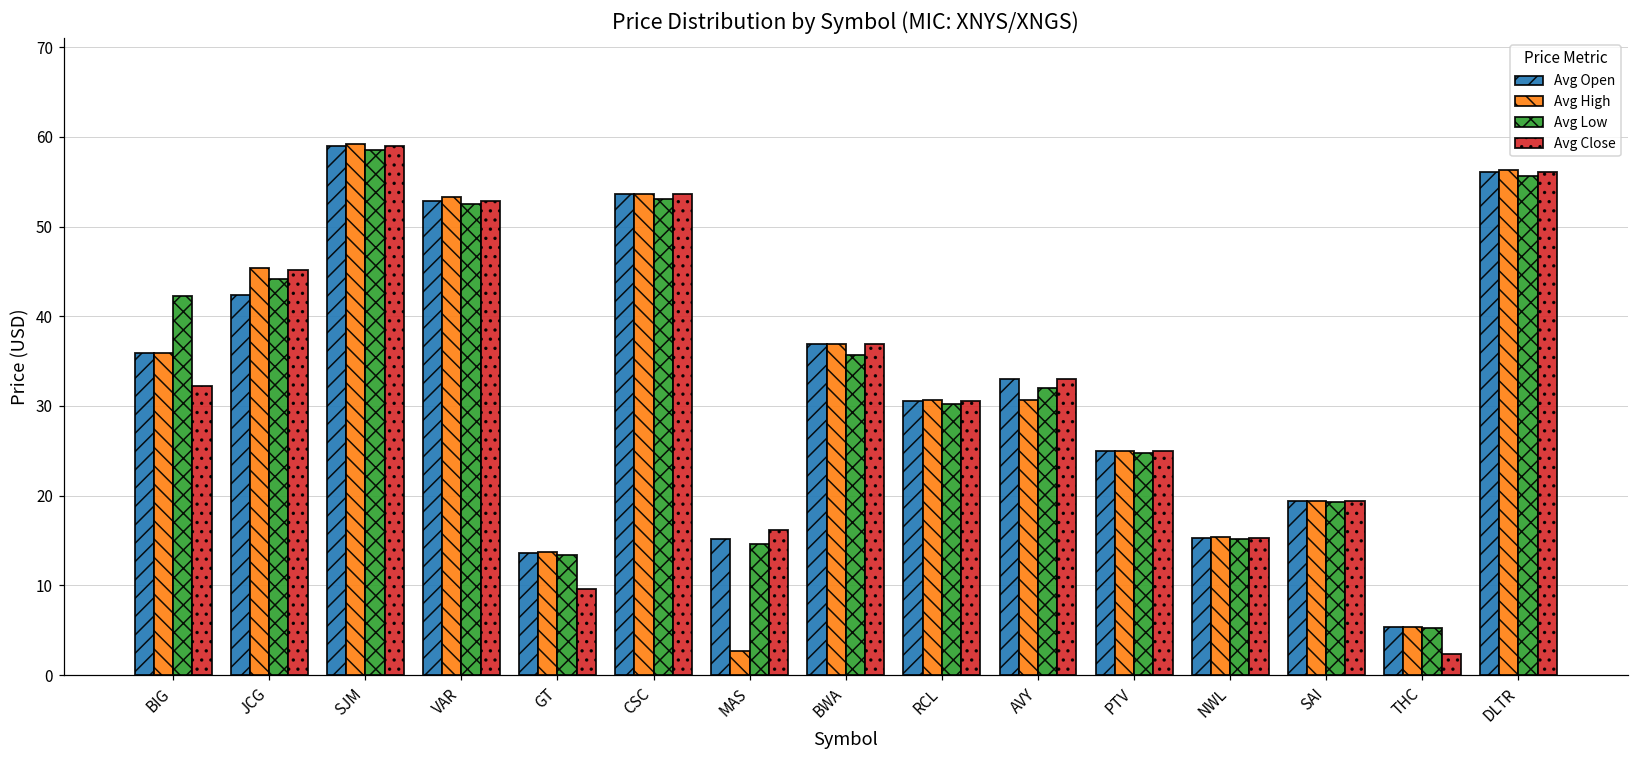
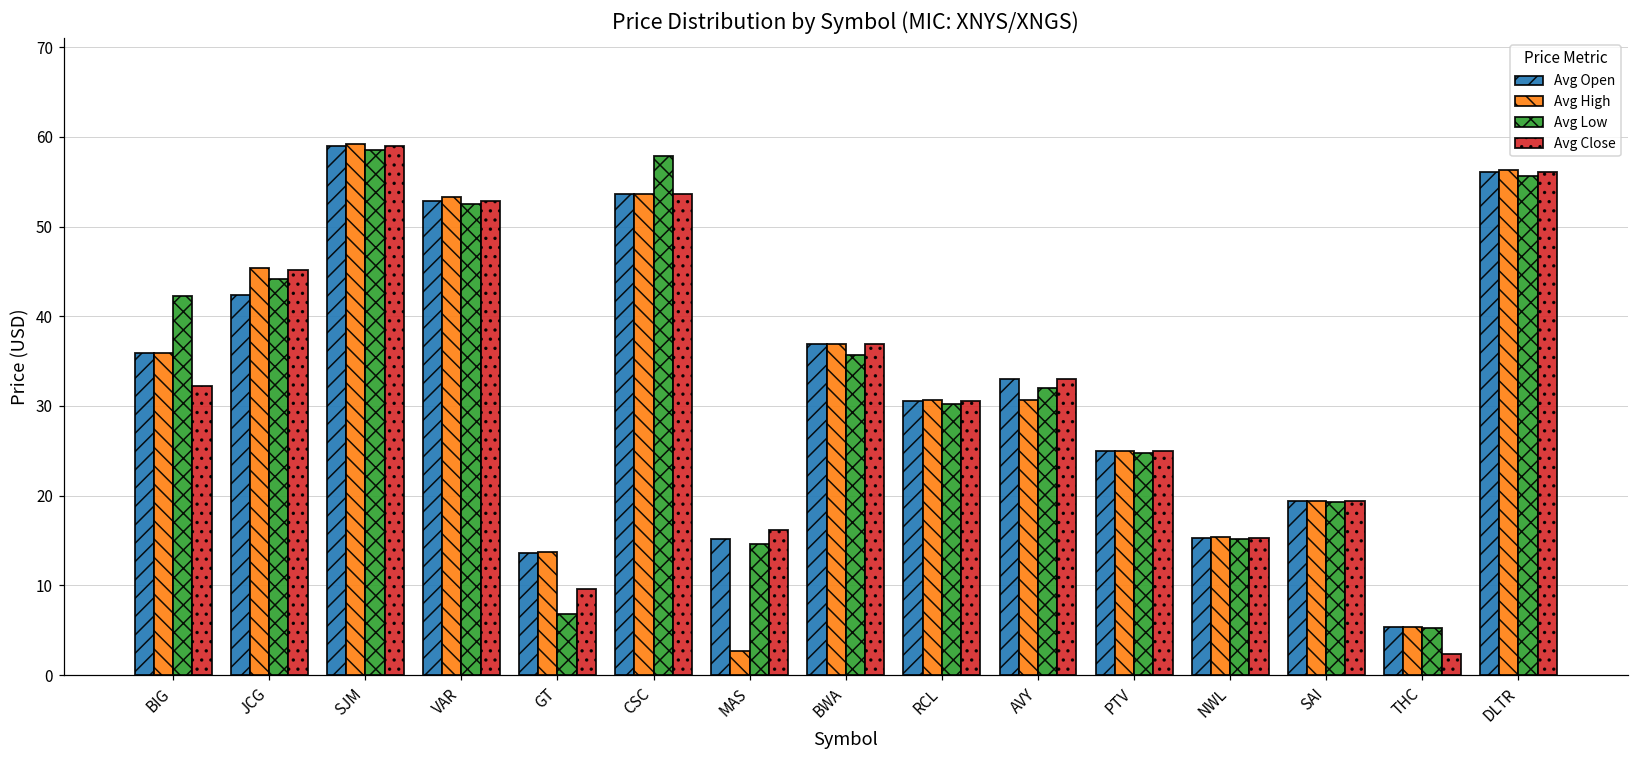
Avg Low, GT: 13 -> 7
Avg Low, CSC: 53 -> 58
